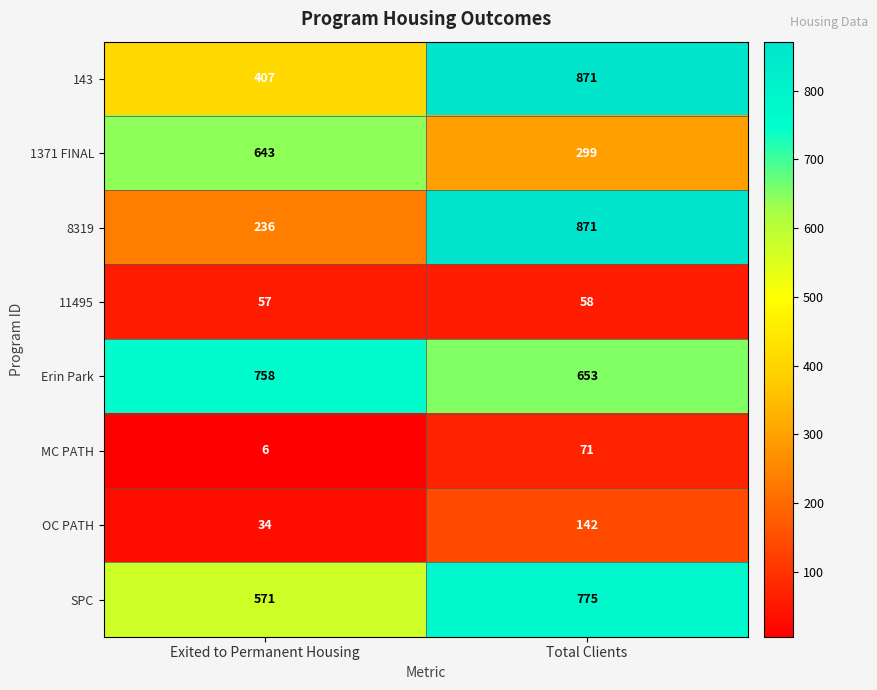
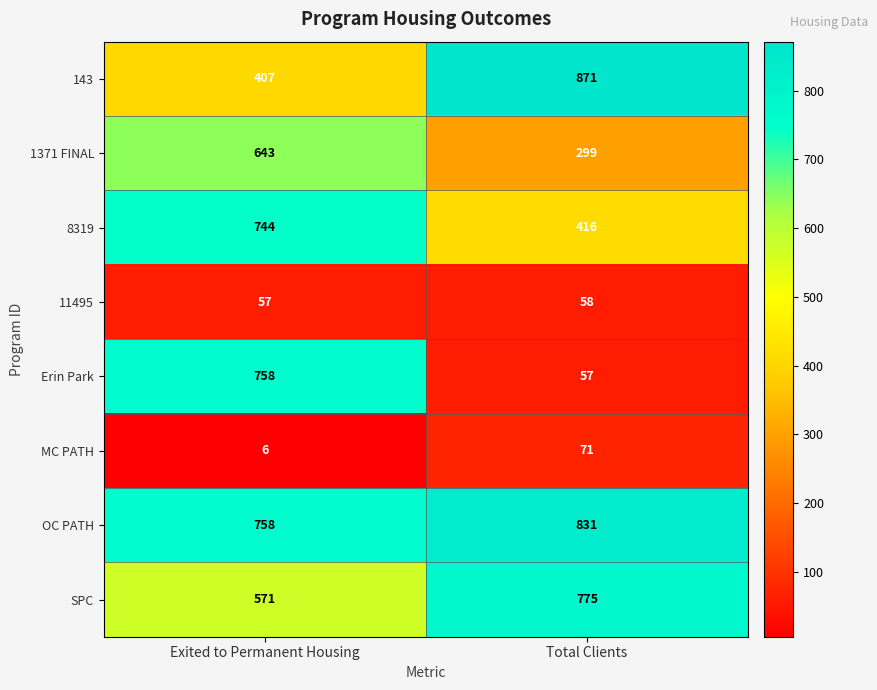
8319, Exited to Permanent Housing: 236 -> 744
8319, Total Clients: 871 -> 416
Erin Park, Total Clients: 653 -> 57
OC PATH, Exited to Permanent Housing: 34 -> 758
OC PATH, Total Clients: 142 -> 831
